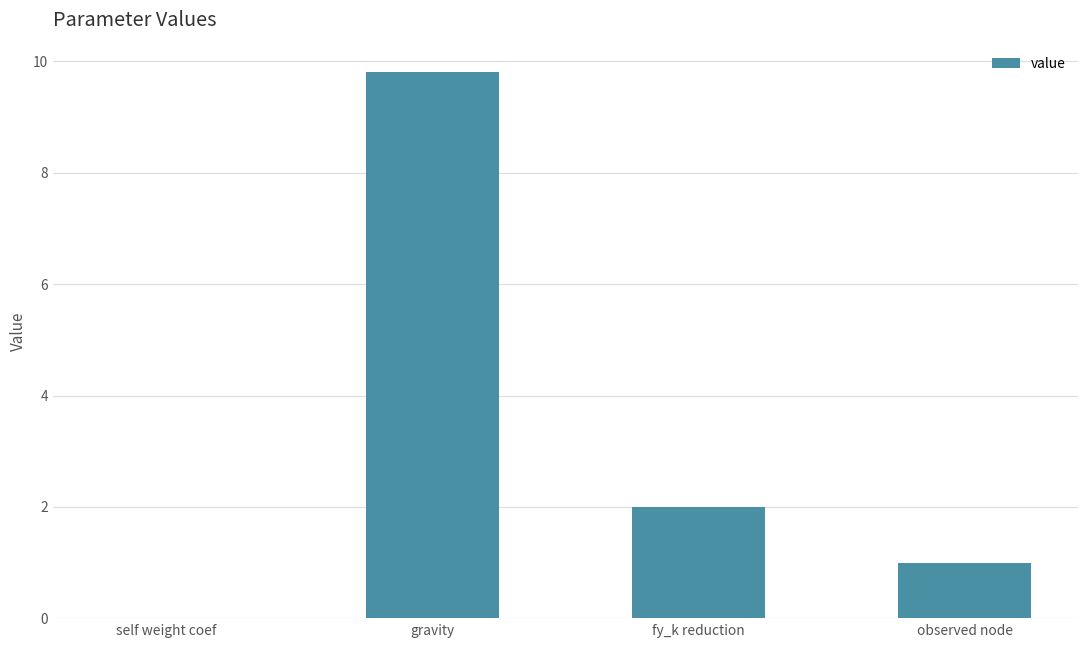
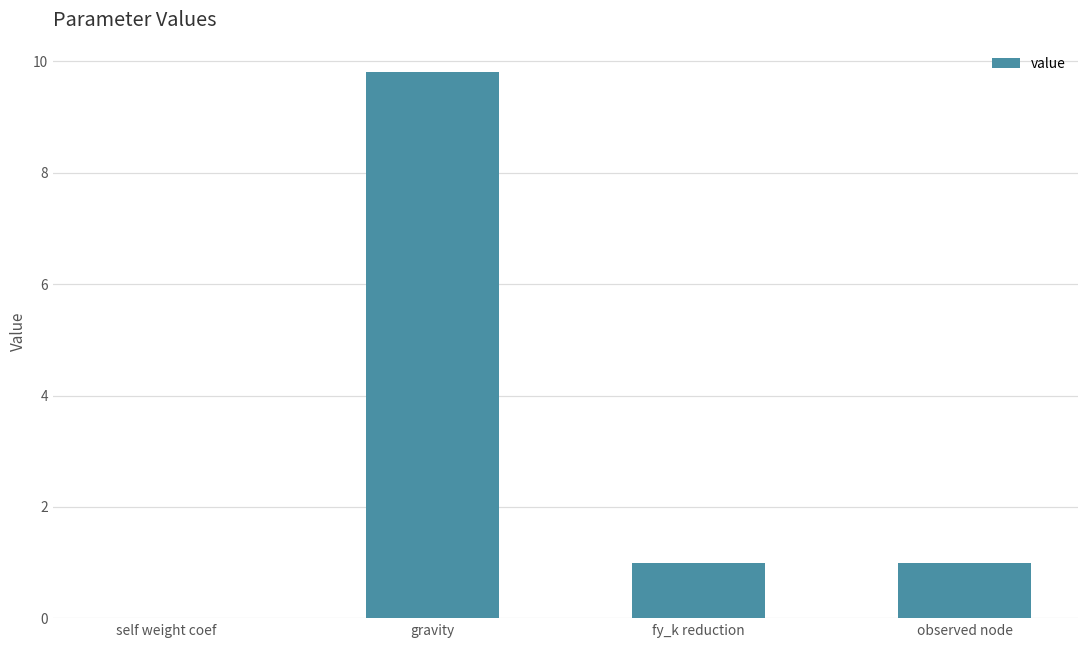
fy_k reduction: 2 -> 1
